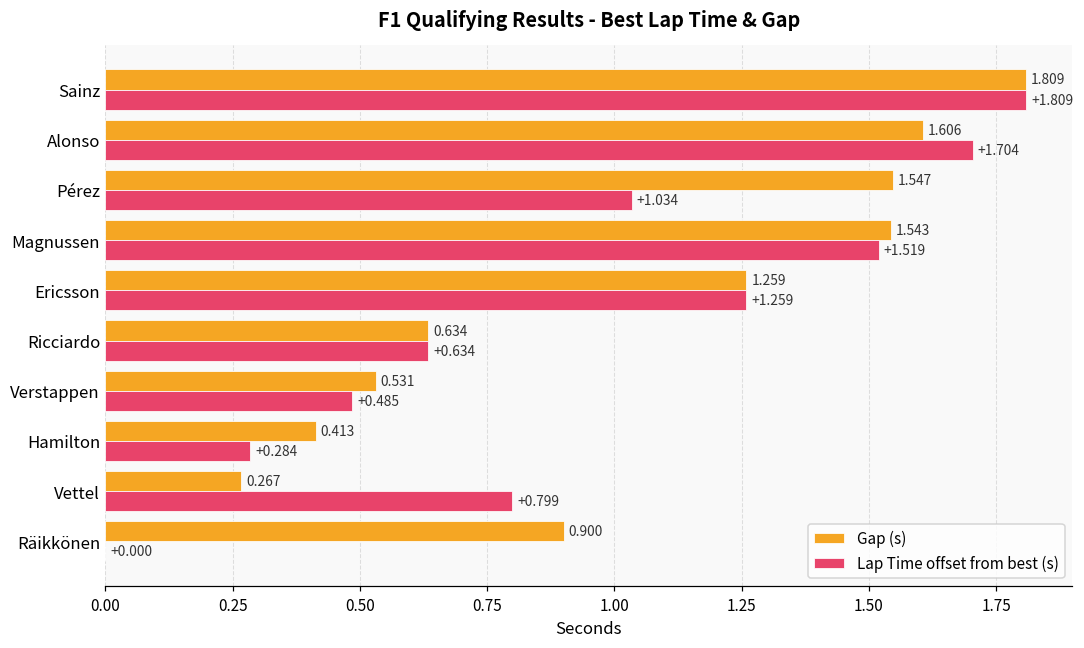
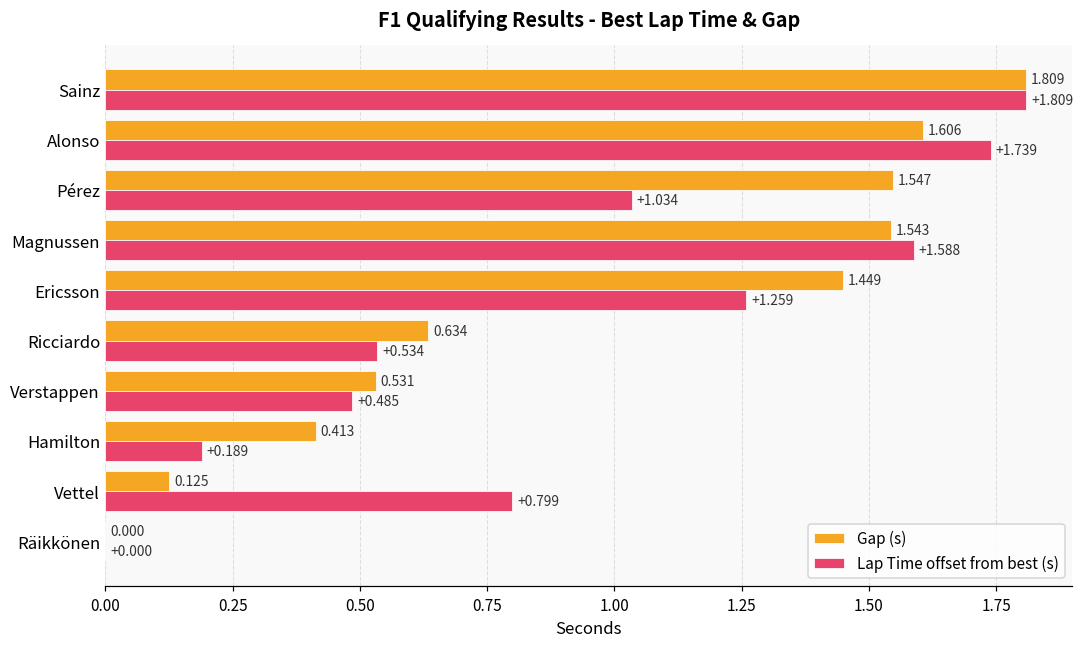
Lap Time offset from best (s), Alonso: +1.704 -> +1.739
Lap Time offset from best (s), Magnussen: +1.519 -> +1.588
Gap (s), Ericsson: 1.259 -> 1.449
Lap Time offset from best (s), Ricciardo: +0.634 -> +0.534
Lap Time offset from best (s), Hamilton: +0.284 -> +0.189
Gap (s), Vettel: 0.267 -> 0.125
Gap (s), Räikkönen: 0.900 -> 0.000
